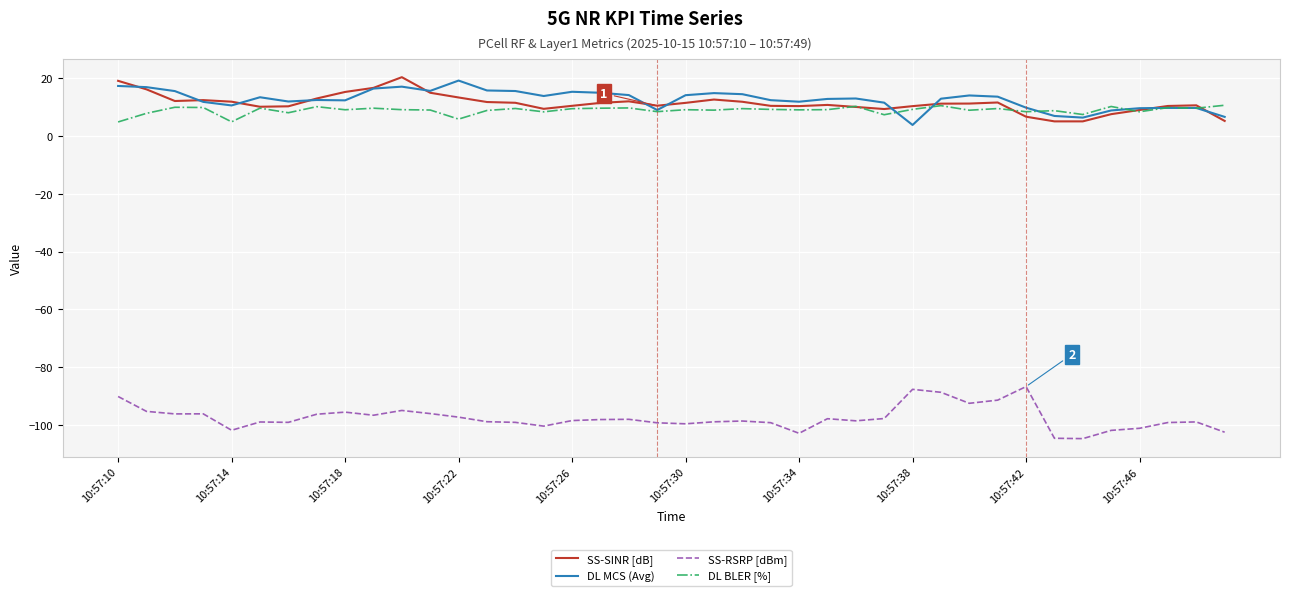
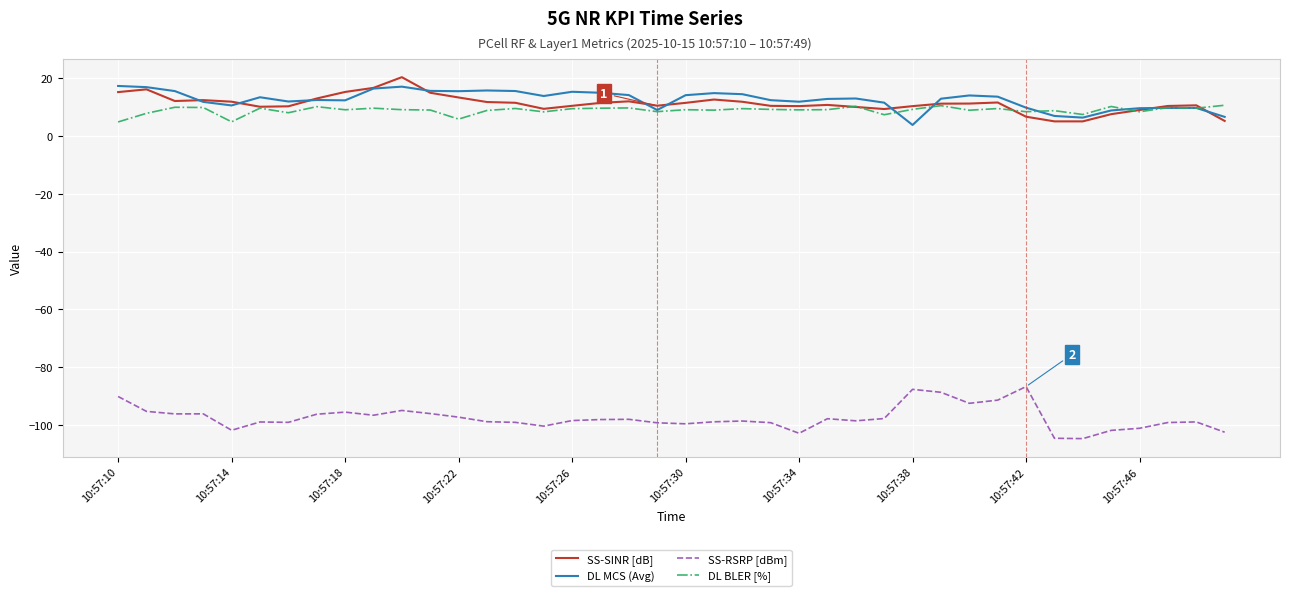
SS-SINR [dB], 10:57:10: 19 -> 15
DL MCS (Avg), 10:57:22: 19 -> 15
